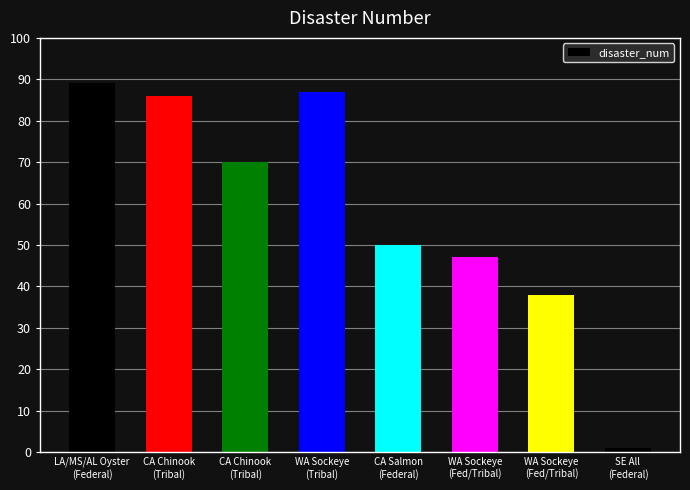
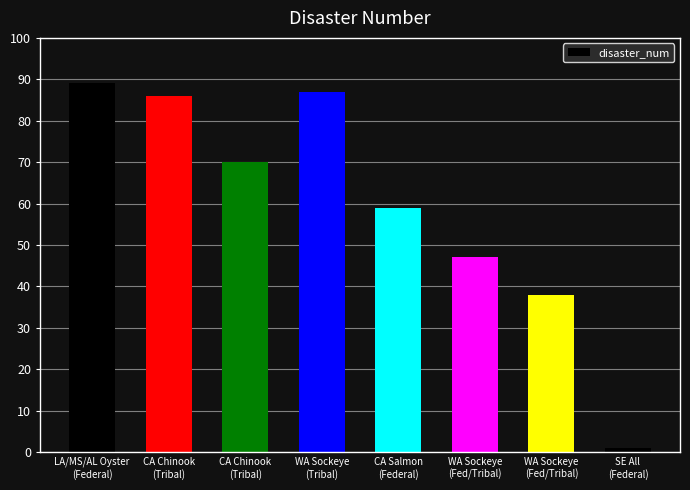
CA Salmon (Federal): 50 -> 59
